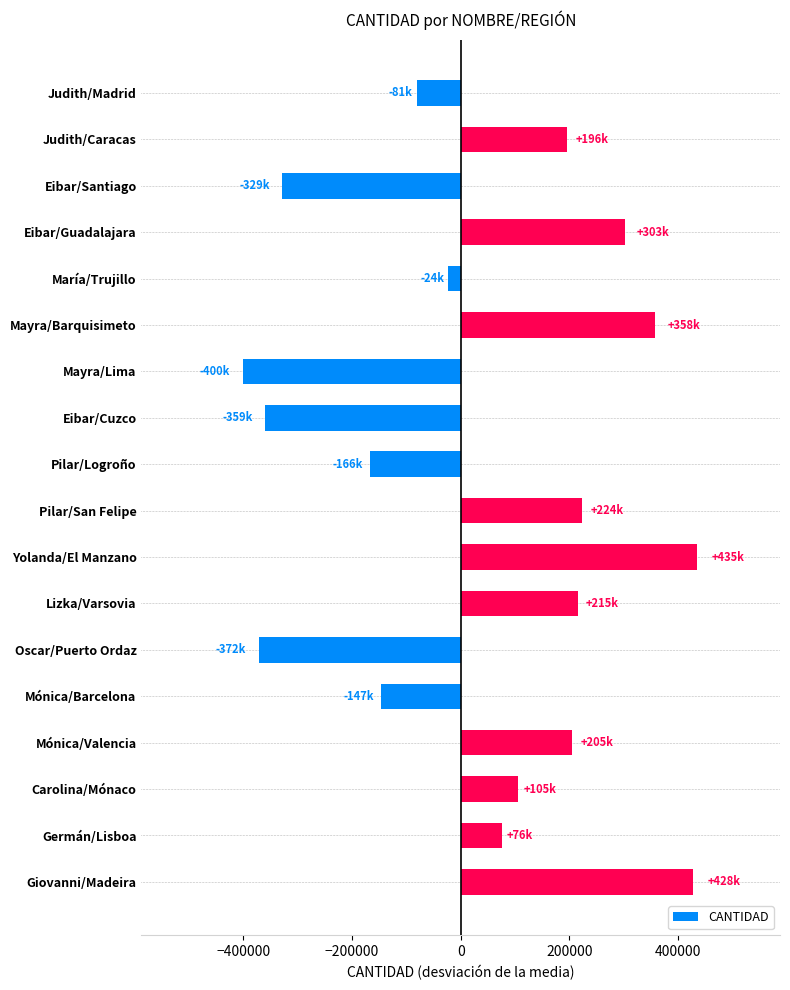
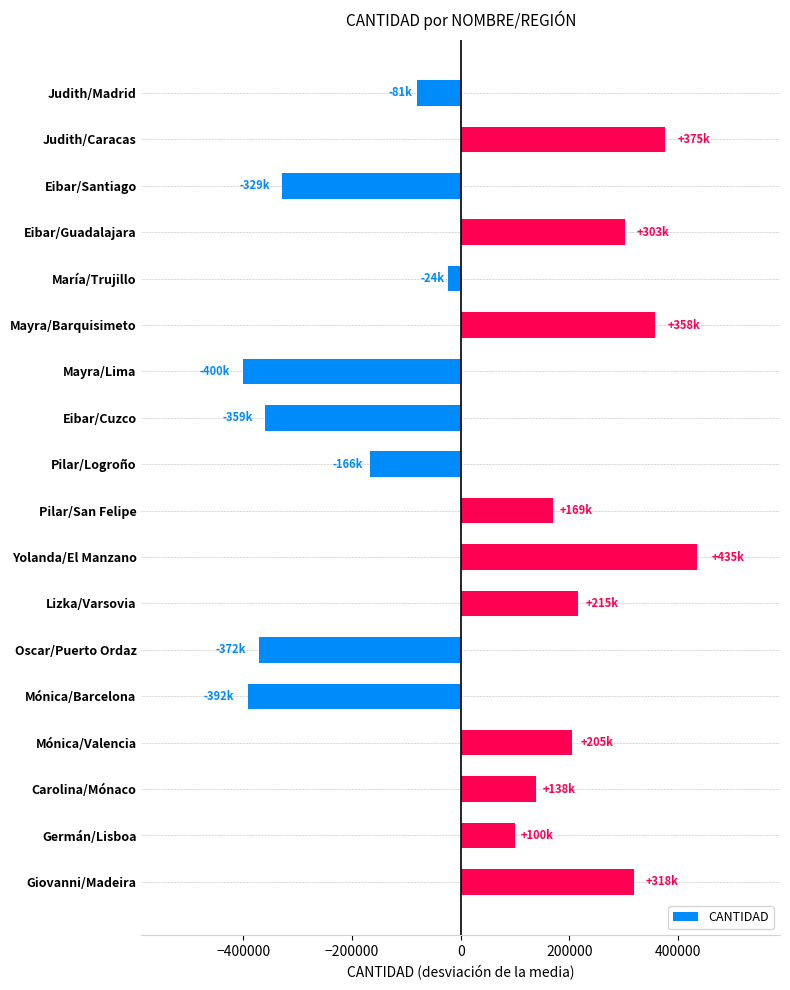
Judith/Caracas: +196k -> +375k
Pilar/San Felipe: +224k -> +169k
Mónica/Barcelona: -147k -> -392k
Carolina/Mónaco: +105k -> +138k
Germán/Lisboa: +76k -> +100k
Giovanni/Madeira: +428k -> +318k
